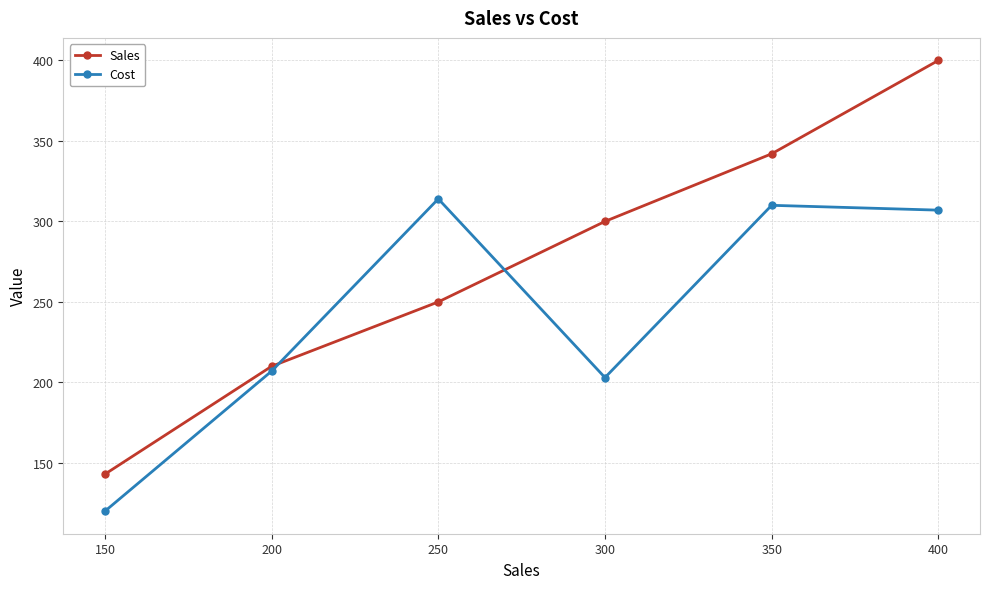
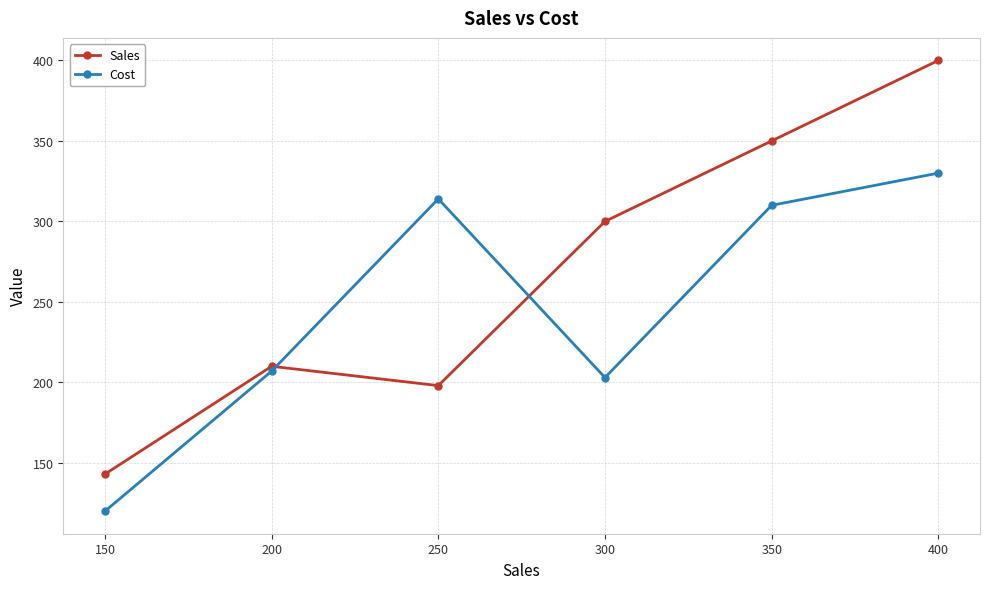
Sales, 250: 250 -> 198
Sales, 350: 342 -> 350
Cost, 400: 307 -> 330
